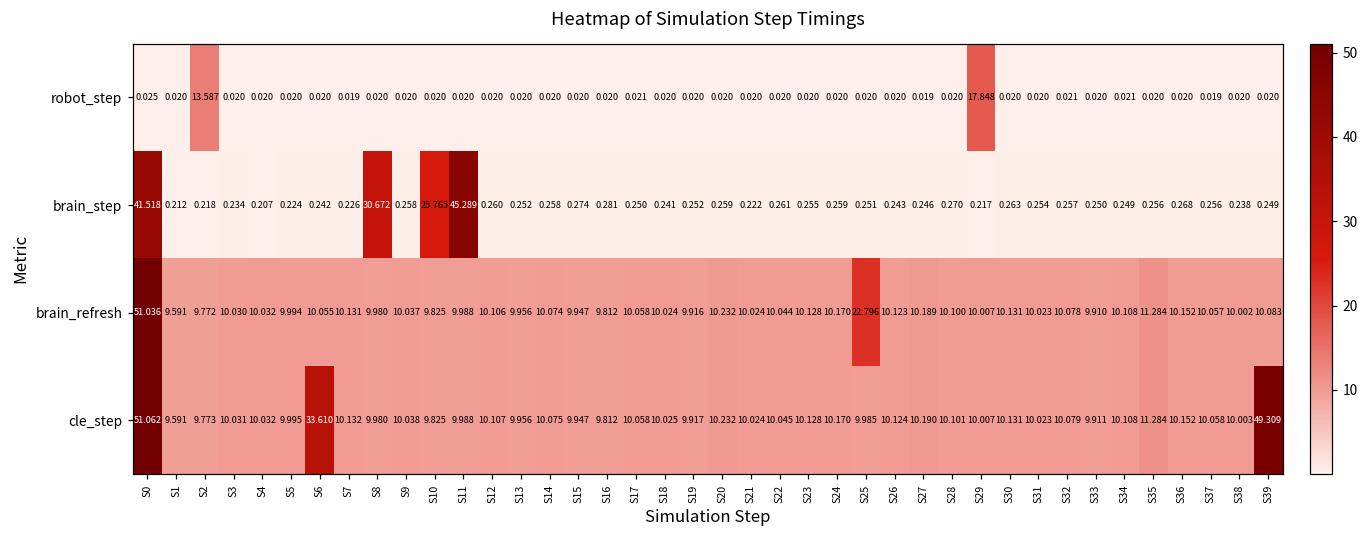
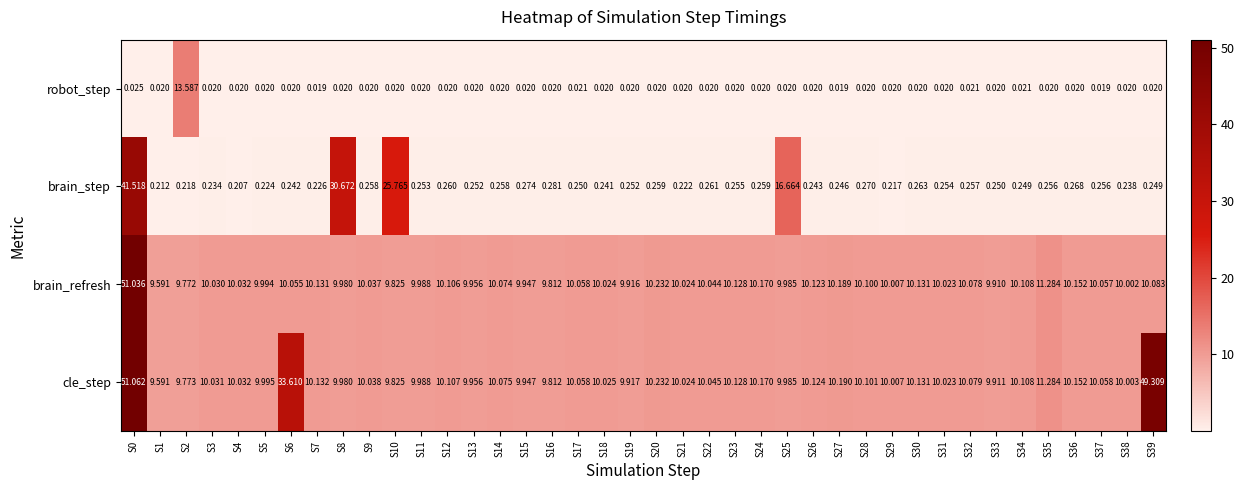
robot_step, S29: 17.848 -> 0.020
brain_step, S11: 45.289 -> 0.253
brain_step, S25: 0.251 -> 16.664
brain_refresh, S25: 22.796 -> 9.985
